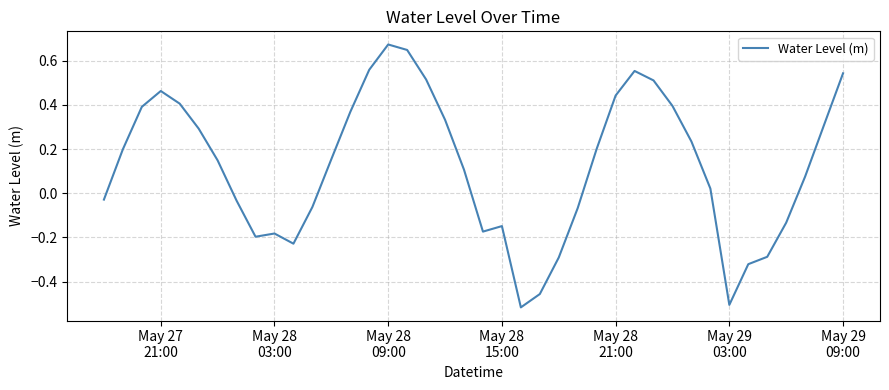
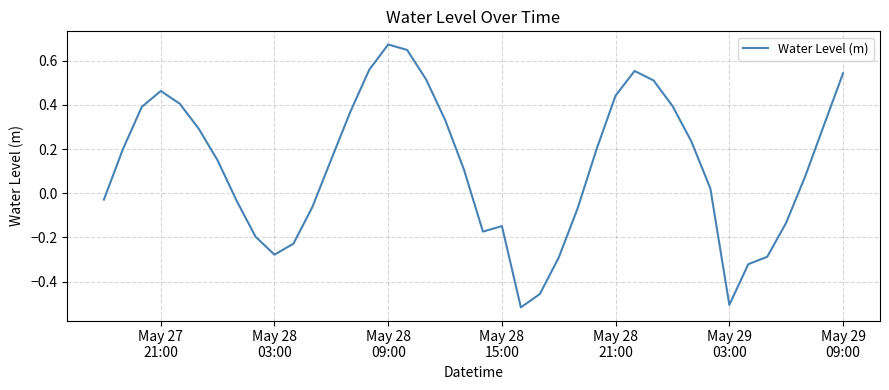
May 28 03:00: -0.18 -> -0.28
